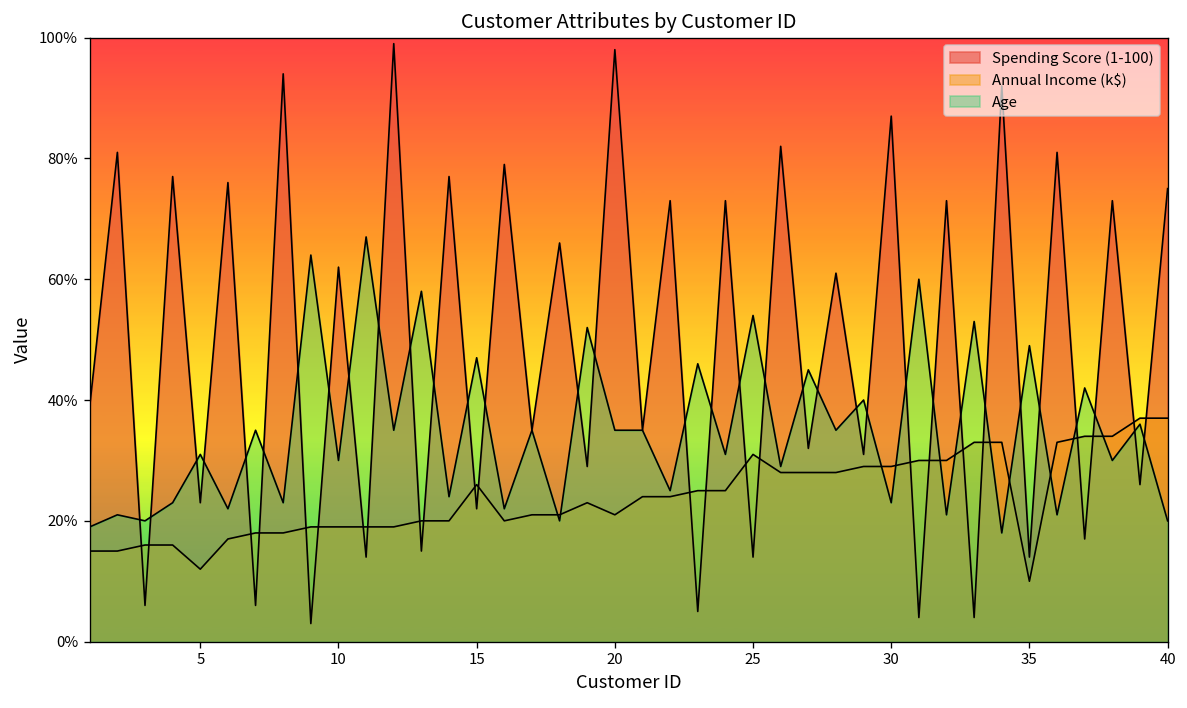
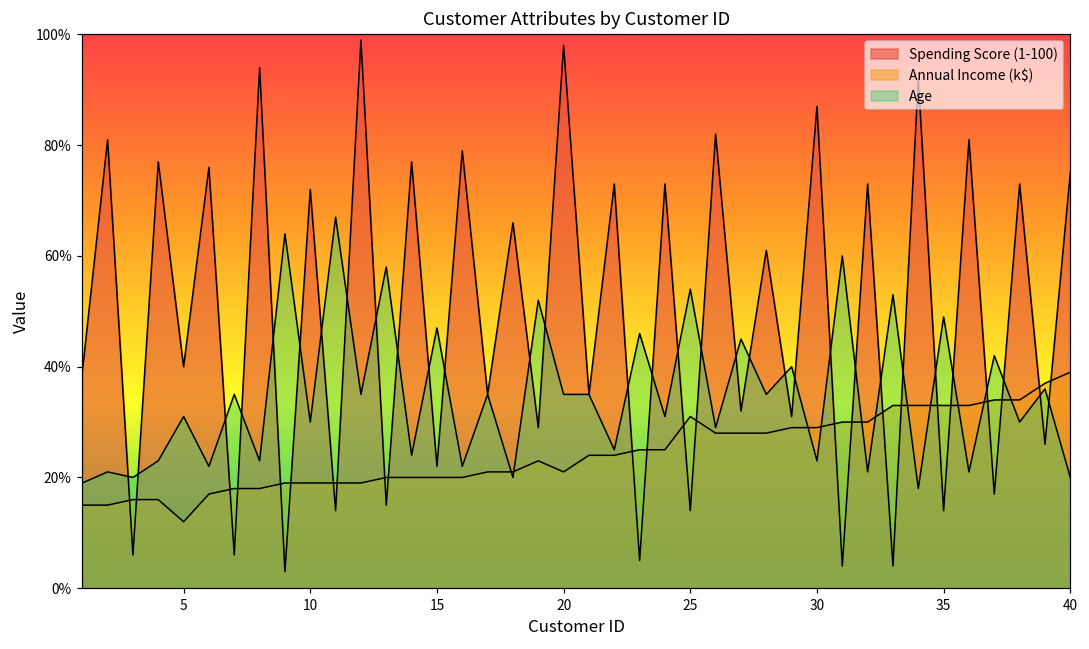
Spending Score (1-100), 5: 23% -> 40%
Spending Score (1-100), 10: 62% -> 72%
Annual Income (k$), 15: 26% -> 20%
Annual Income (k$), 35: 10% -> 33%
Annual Income (k$), 40: 37% -> 39%
